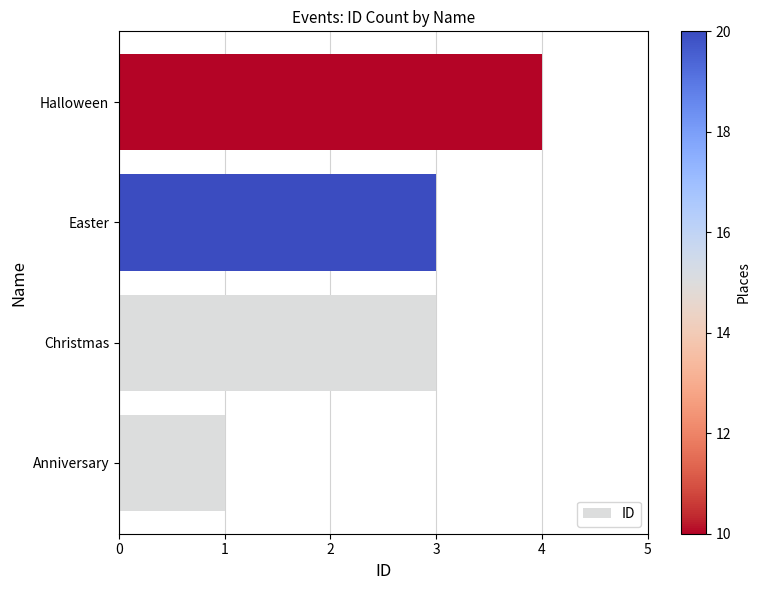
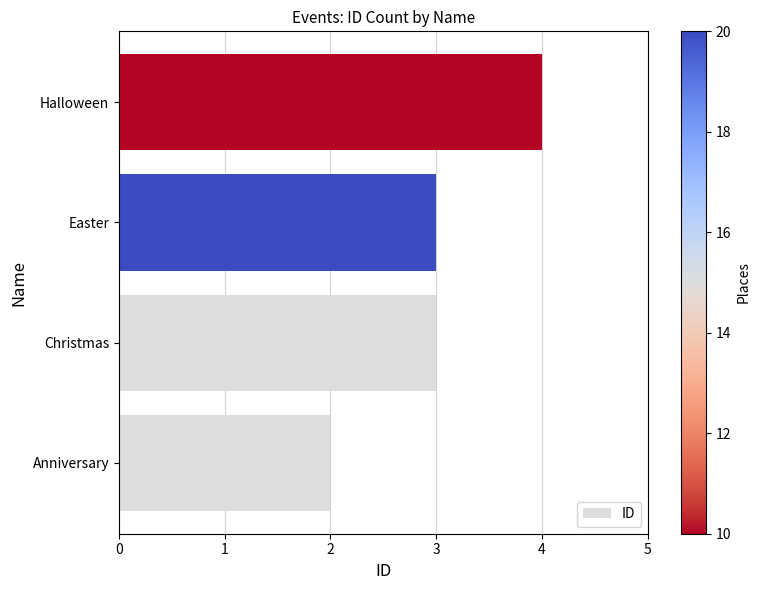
Anniversary: 1 -> 2
